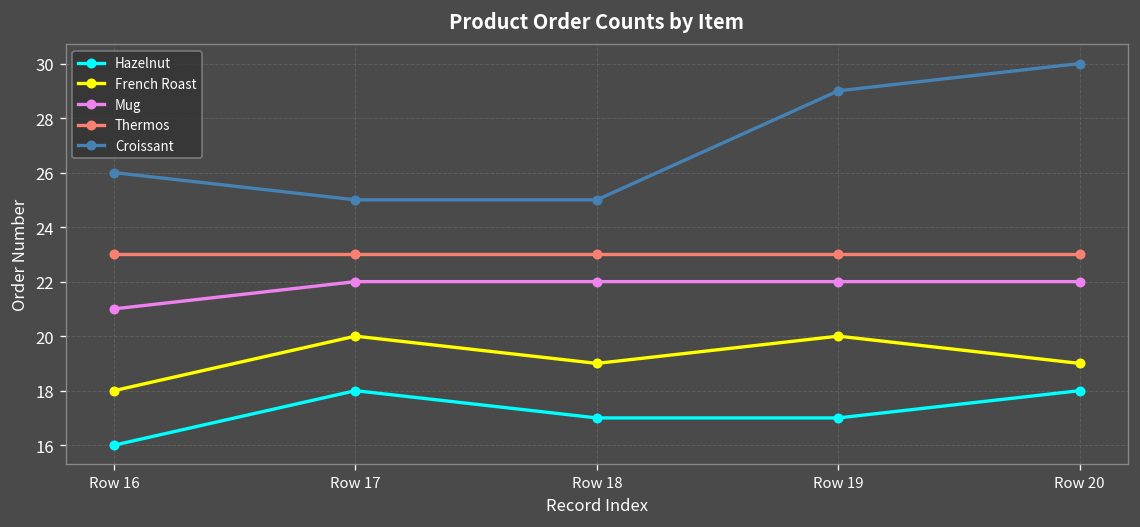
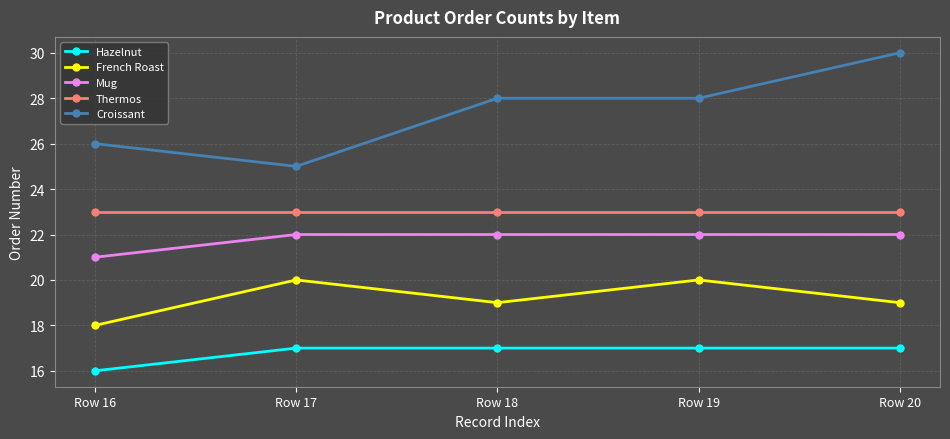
Hazelnut, Row 17: 18 -> 17
Croissant, Row 18: 25 -> 28
Croissant, Row 19: 29 -> 28
Hazelnut, Row 20: 18 -> 17
